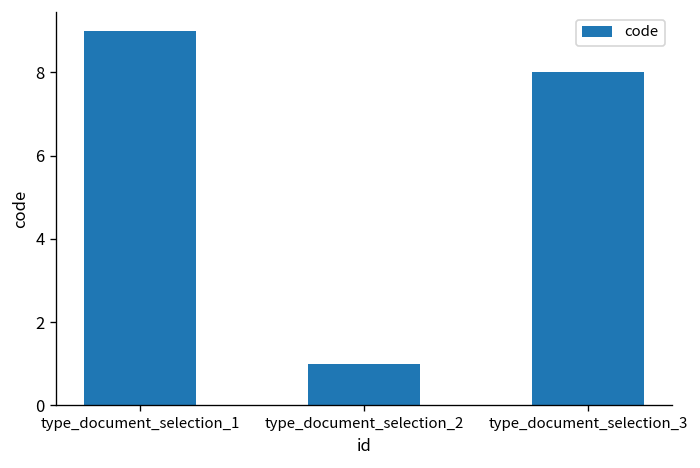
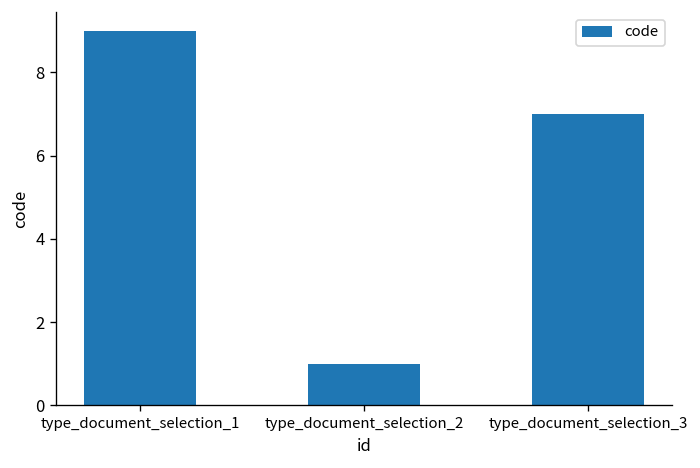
type_document_selection_3: 8 -> 7
